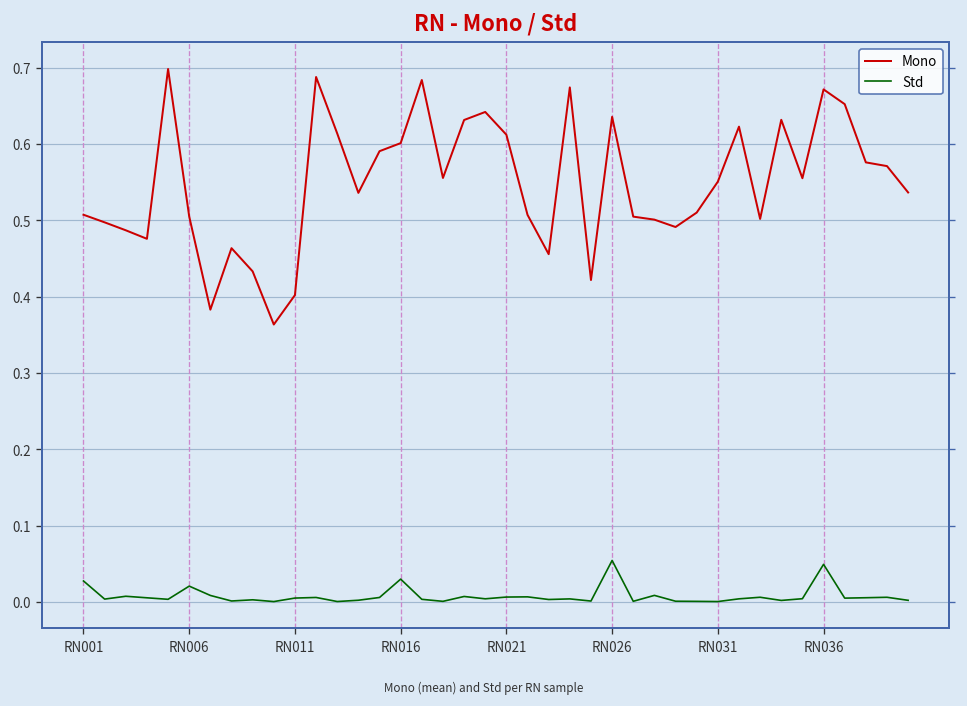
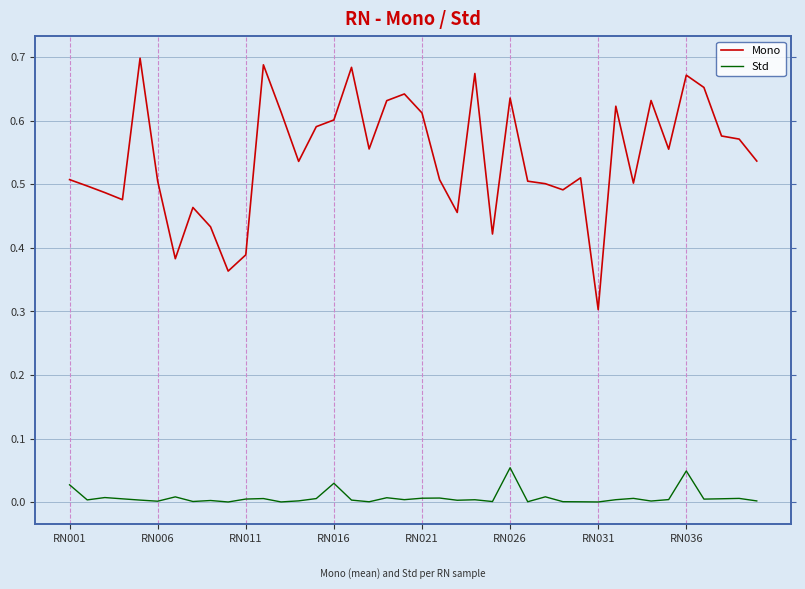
Std, RN006: 0.02 -> 0.00
Mono, RN011: 0.40 -> 0.39
Mono, RN031: 0.55 -> 0.30
